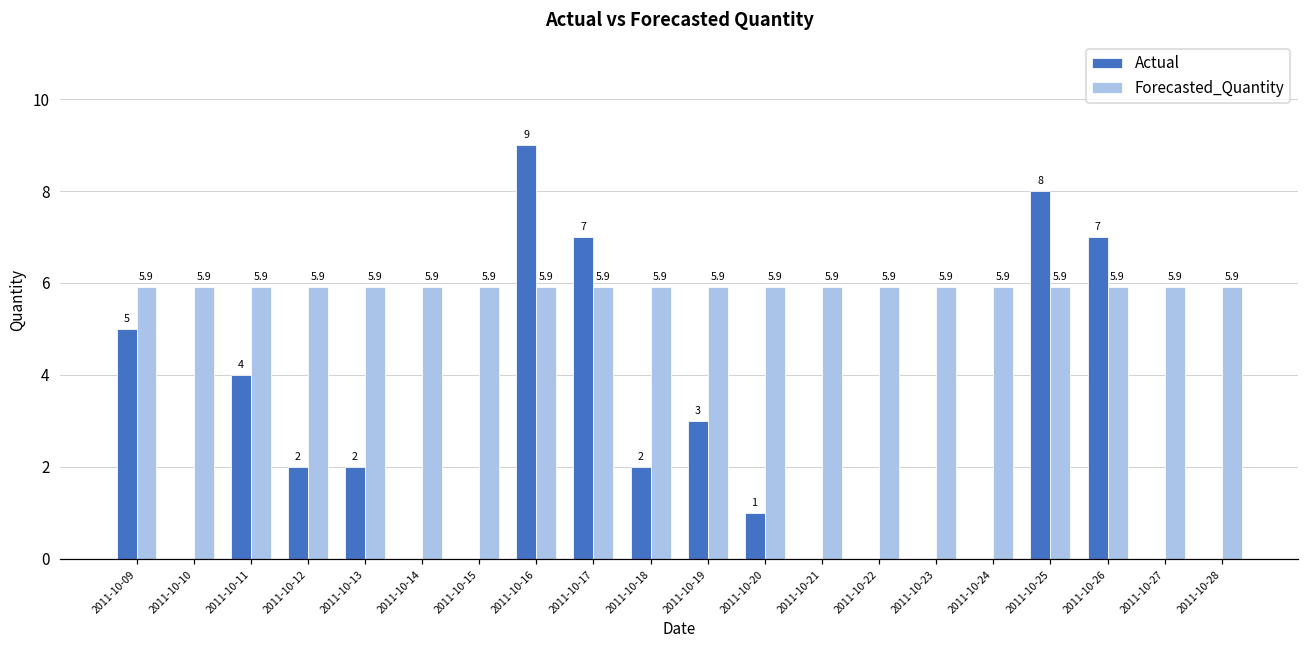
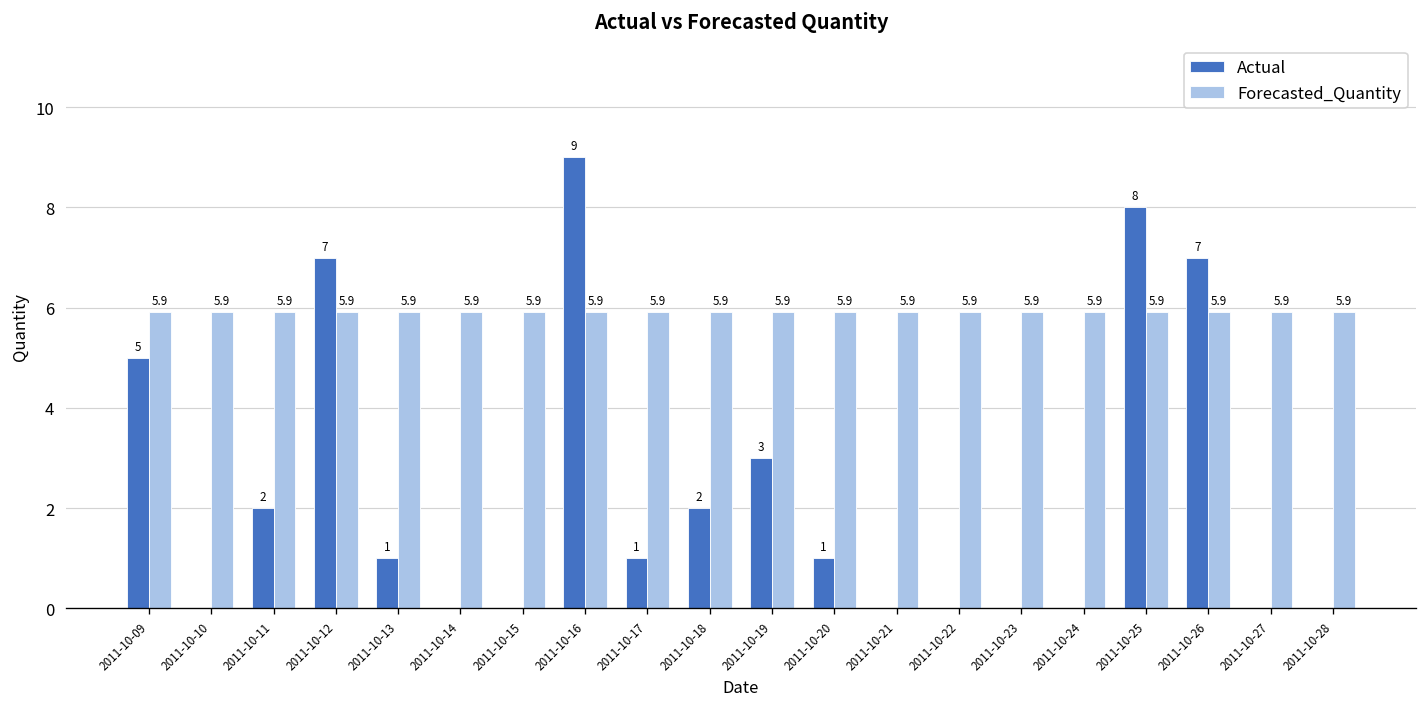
Actual, 2011-10-11: 4 -> 2
Actual, 2011-10-12: 2 -> 7
Actual, 2011-10-13: 2 -> 1
Actual, 2011-10-17: 7 -> 1
